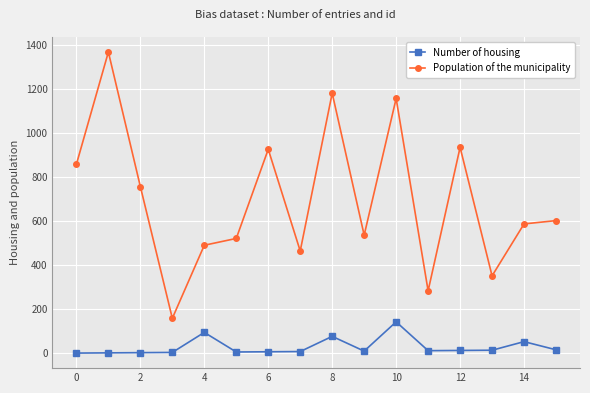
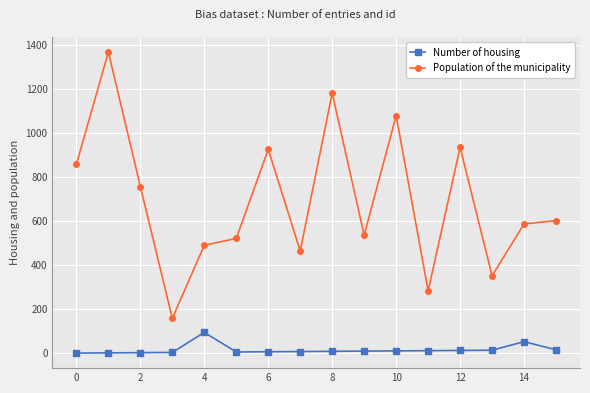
Number of housing, 8: 80 -> 10
Number of housing, 10: 140 -> 10
Population of the municipality, 10: 1160 -> 1080
